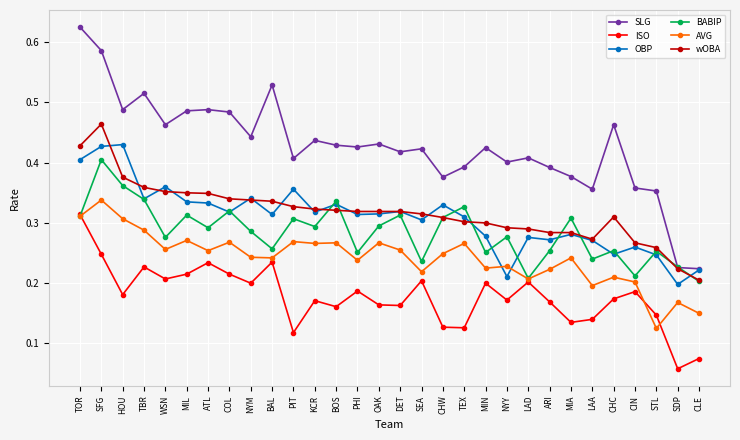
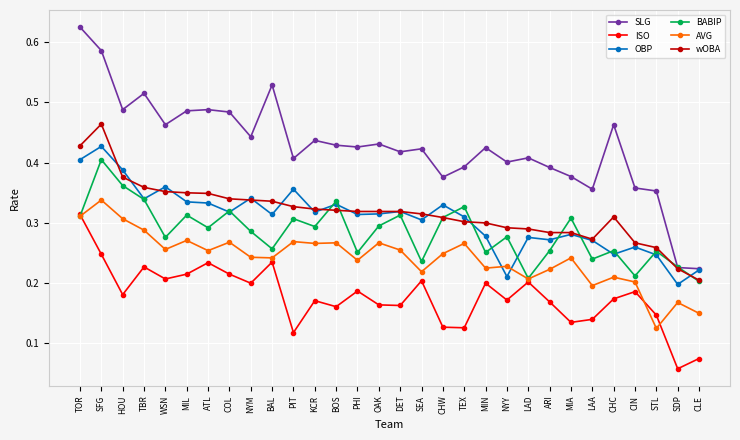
OBP, HOU: 0.43 -> 0.39
